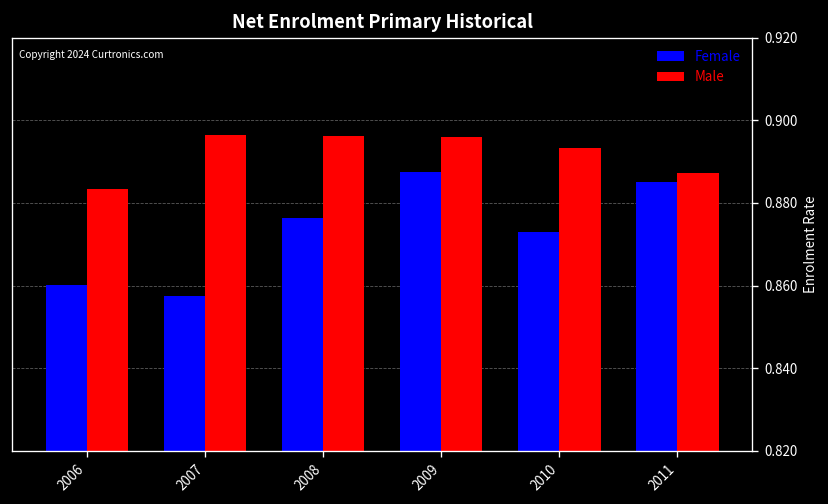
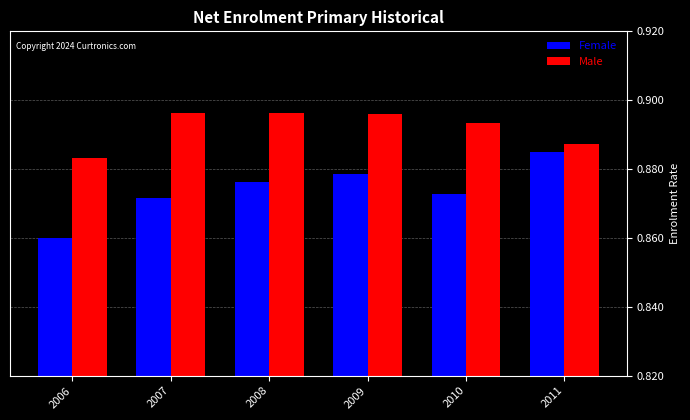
Female, 2007: 0.857 -> 0.872
Female, 2009: 0.887 -> 0.879
